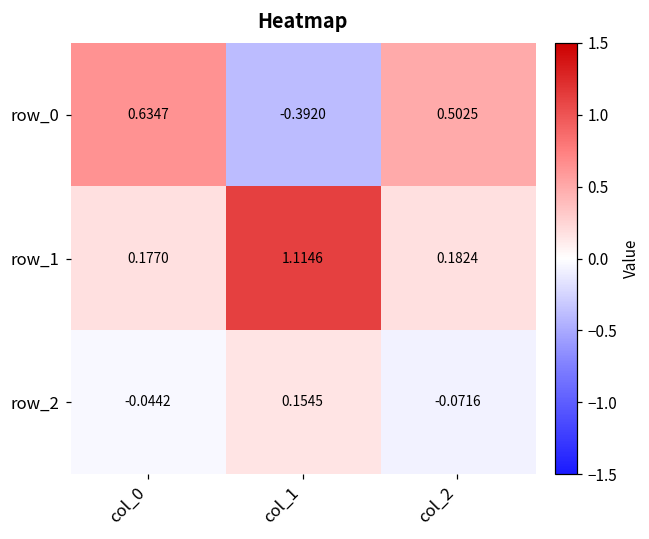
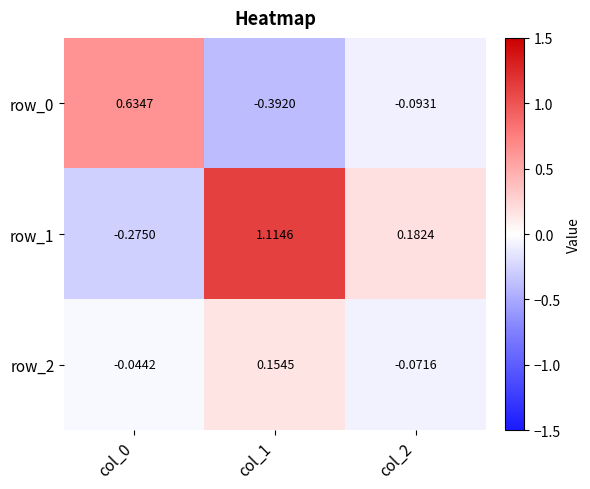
row_0, col_2: 0.5025 -> -0.0931
row_1, col_0: 0.1770 -> -0.2750
